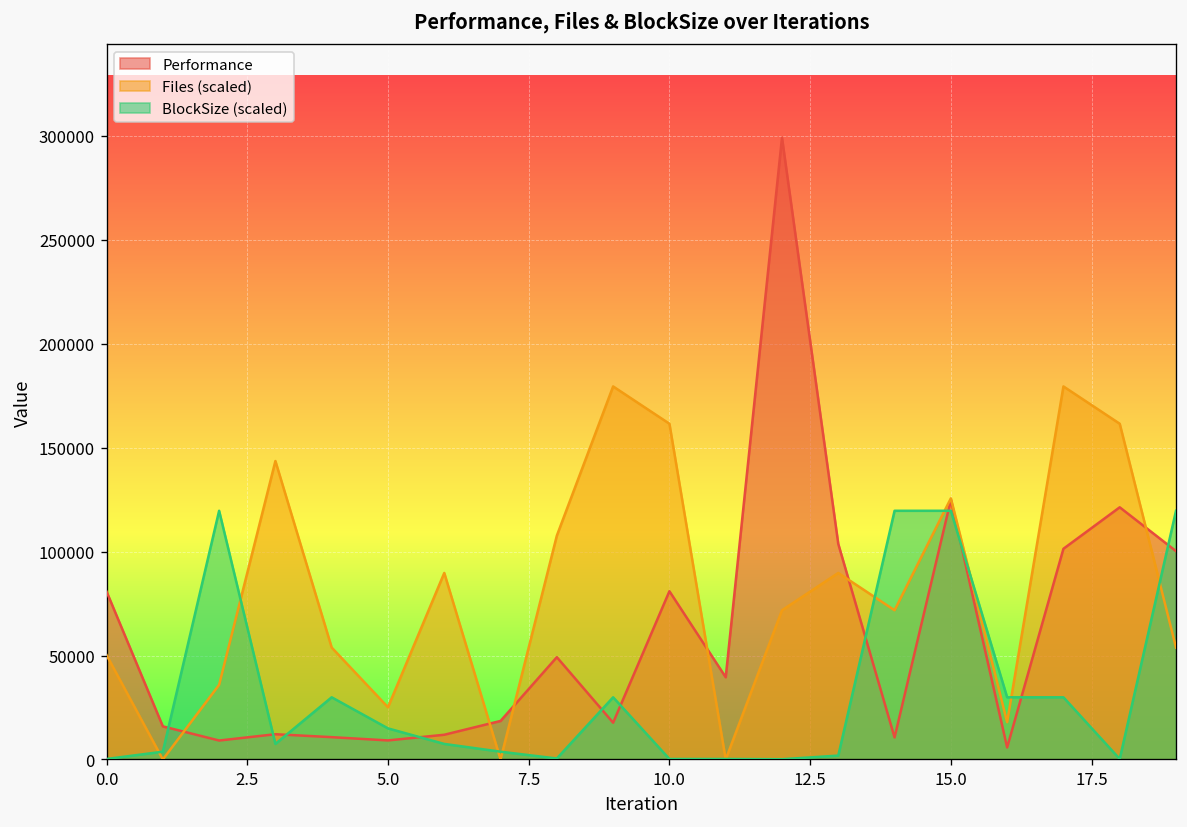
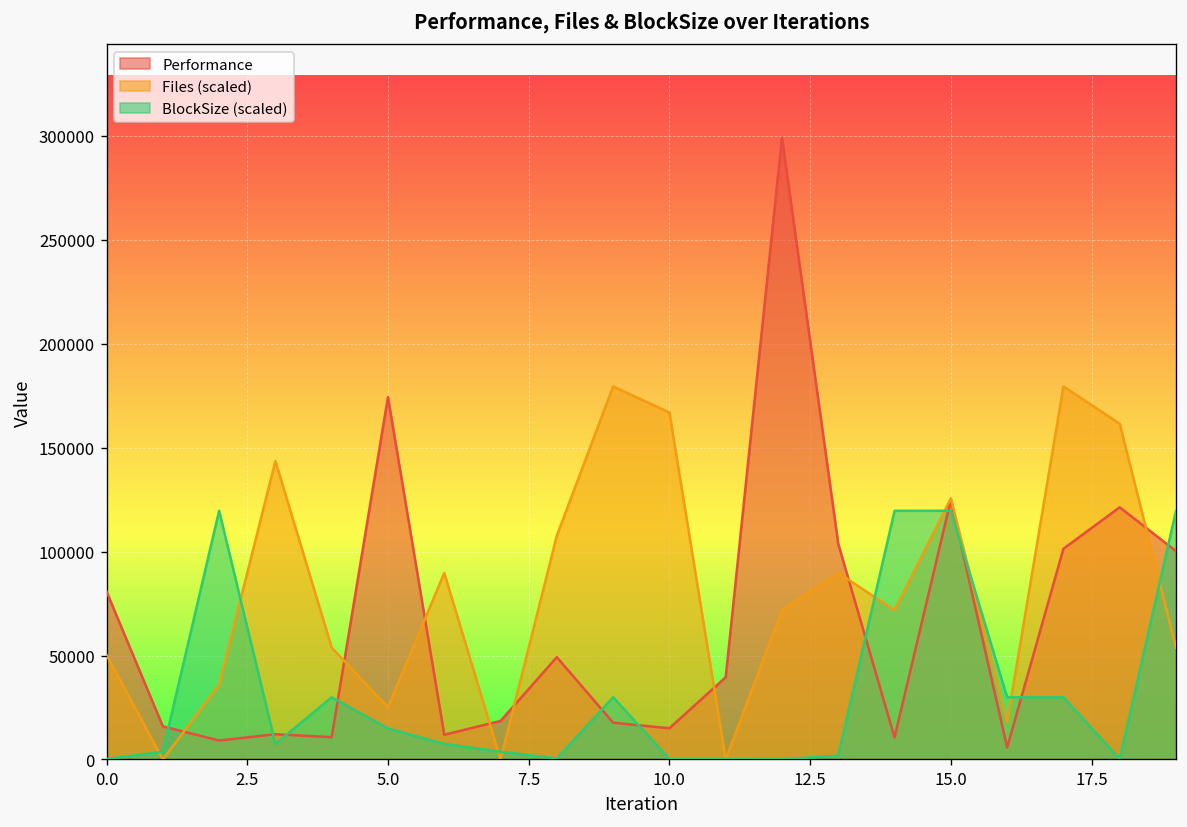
Performance, 5.0: 9000 -> 174000
Performance, 10.0: 81000 -> 15000
Files (scaled), 10.0: 162000 -> 167000
